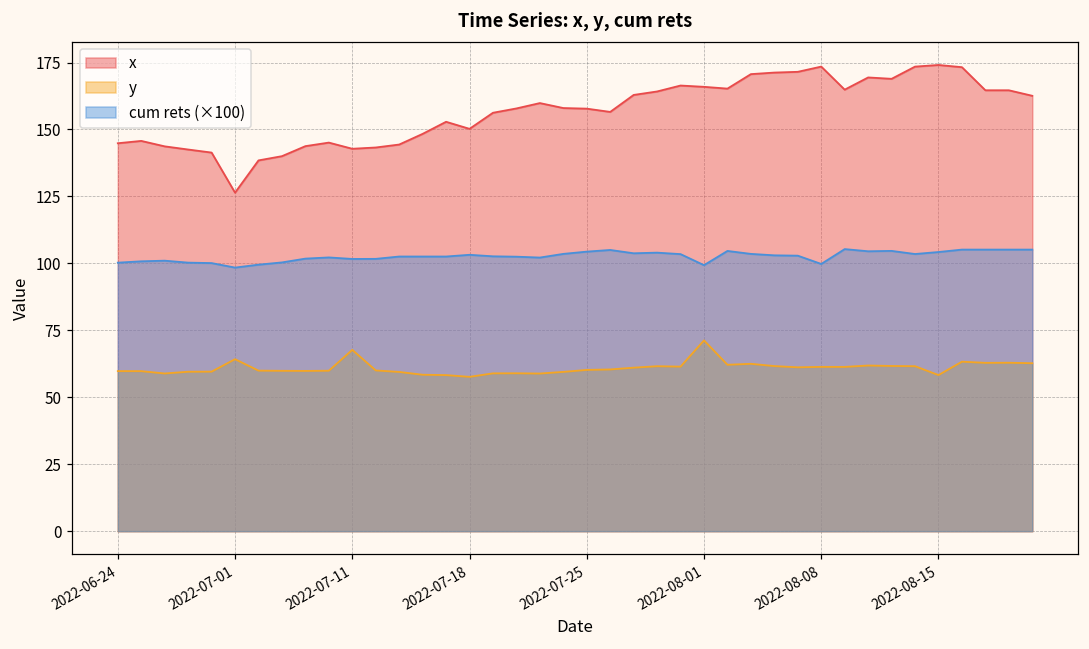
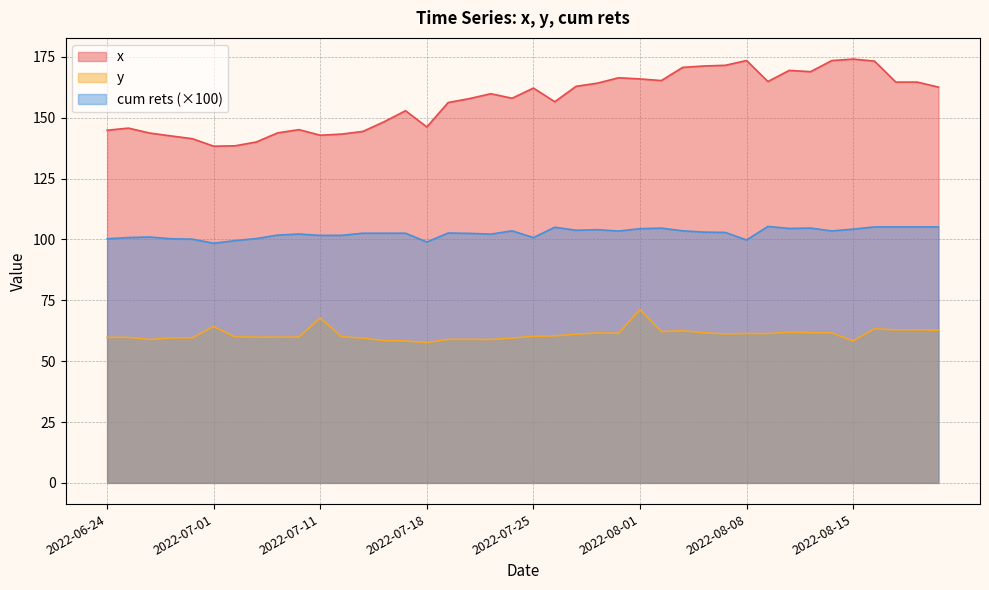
x, 2022-07-01: 126 -> 138
x, 2022-07-18: 150 -> 146
cum rets (×100), 2022-07-18: 103 -> 99
x, 2022-07-25: 158 -> 162
cum rets (×100), 2022-07-25: 104 -> 101
cum rets (×100), 2022-08-01: 99 -> 104
